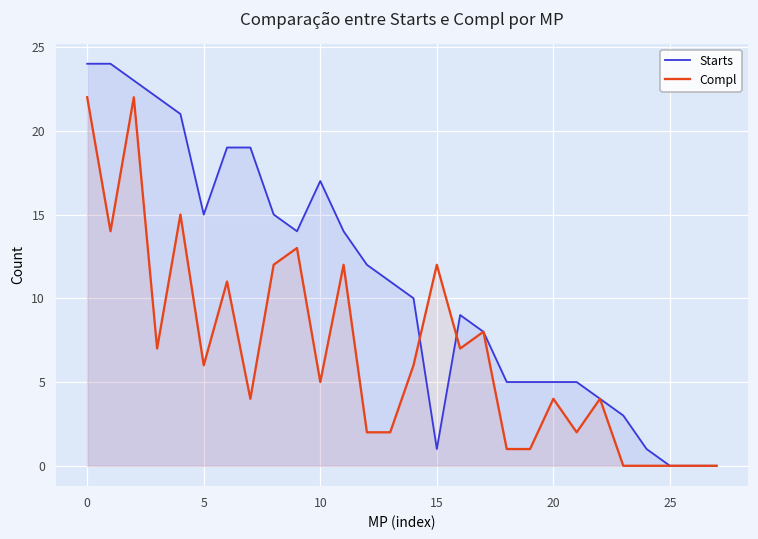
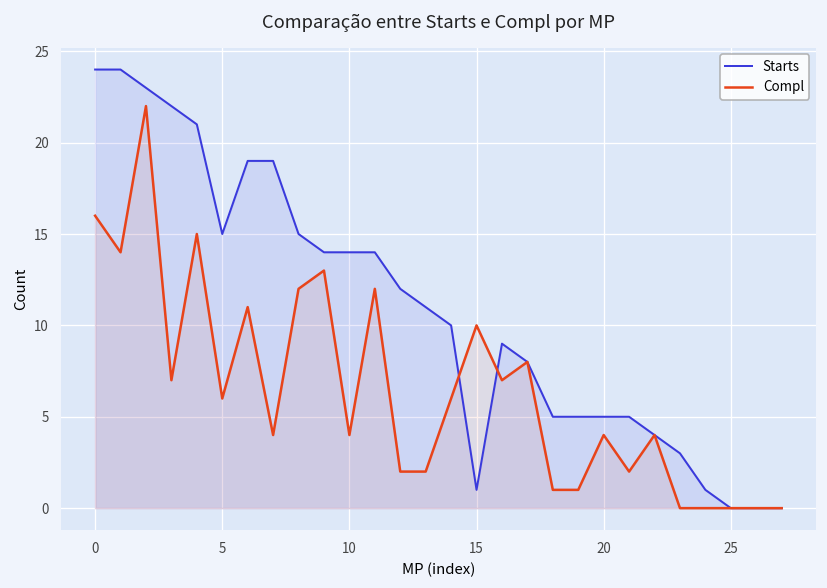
Compl, 0: 22 -> 16
Starts, 10: 17 -> 14
Compl, 10: 5 -> 4
Compl, 15: 12 -> 10
